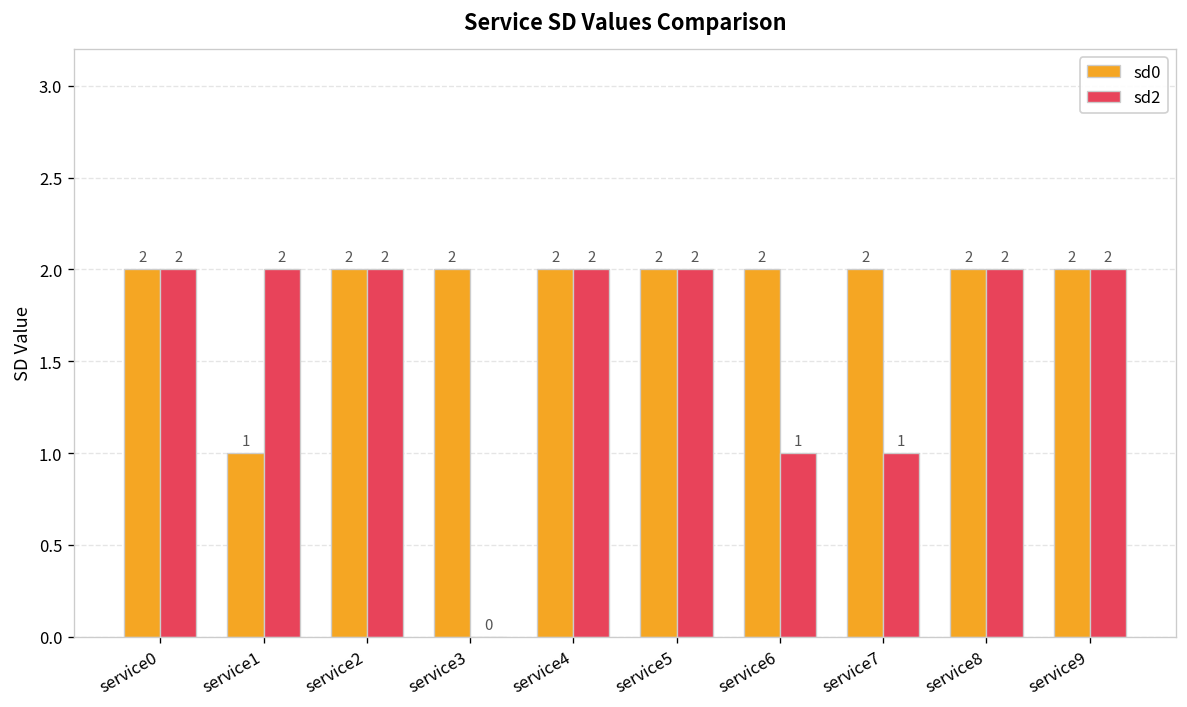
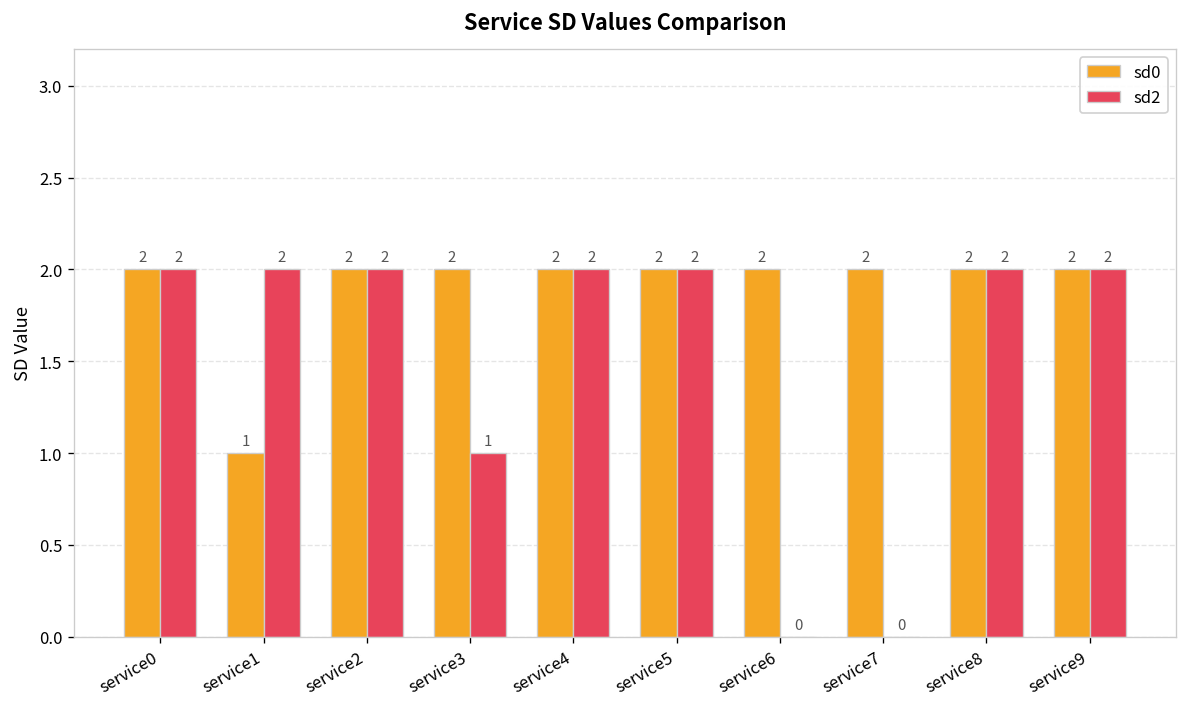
sd2, service3: 0 -> 1
sd2, service6: 1 -> 0
sd2, service7: 1 -> 0
